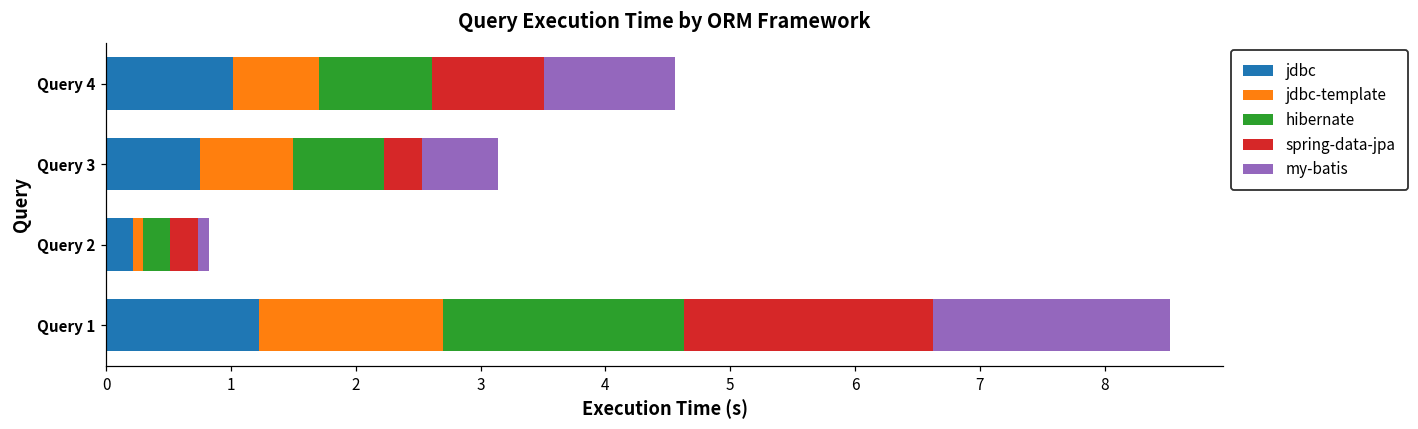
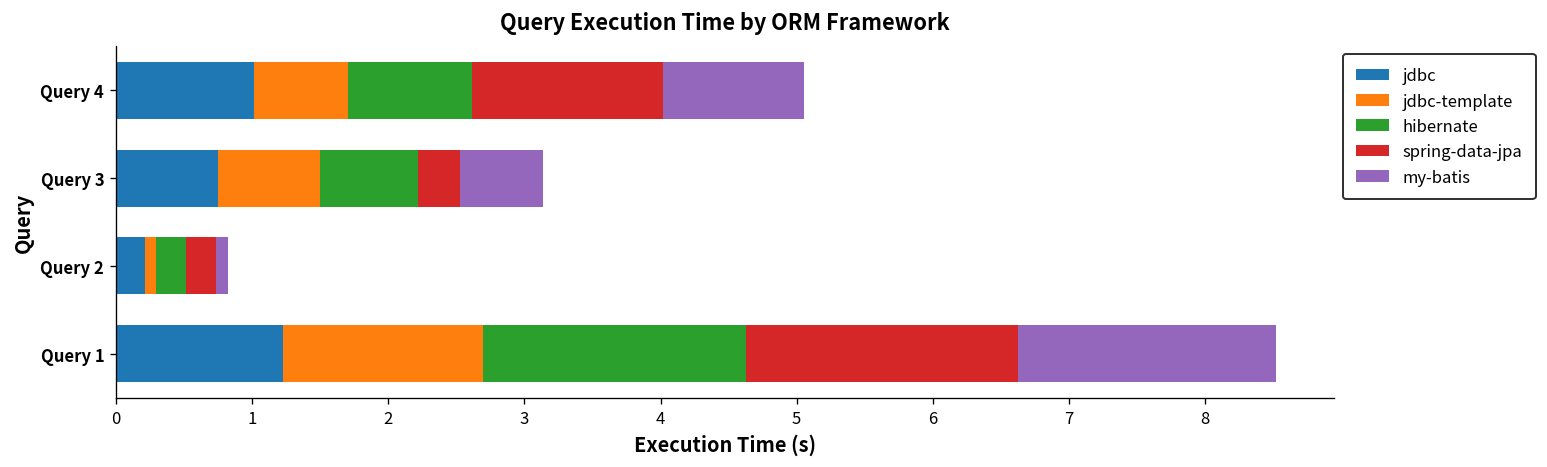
spring-data-jpa, Query 4: 0.90 -> 1.40
